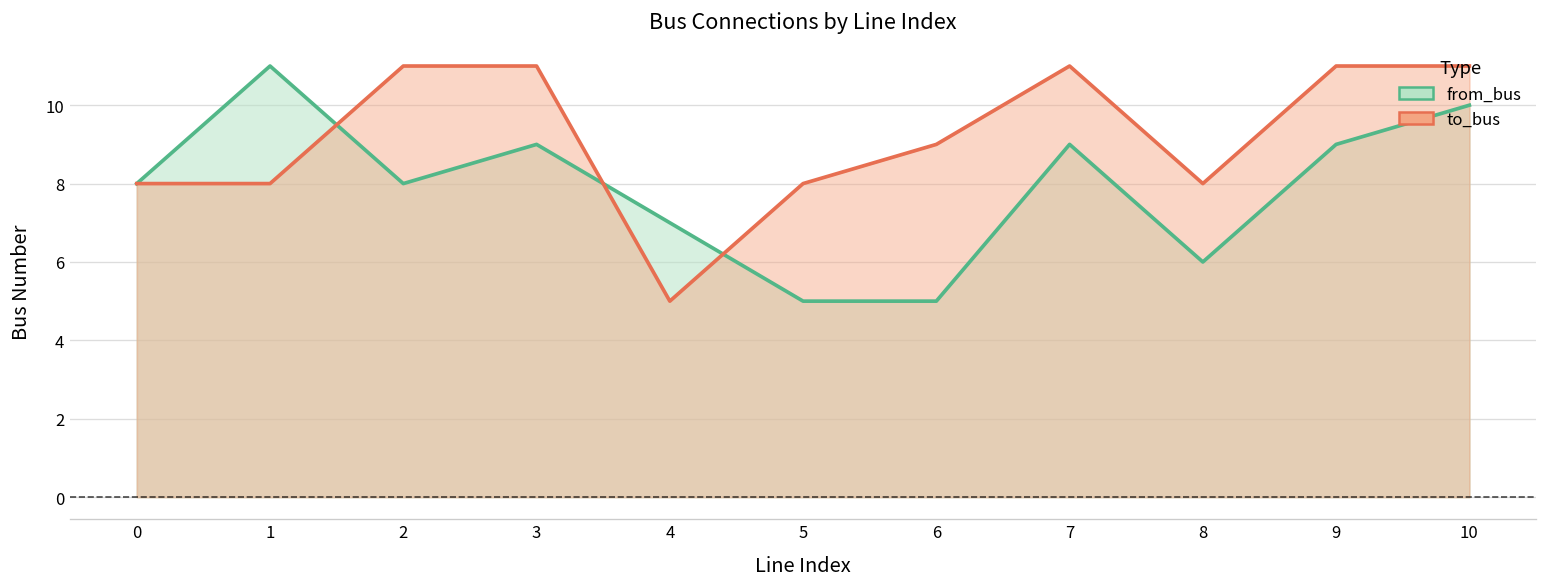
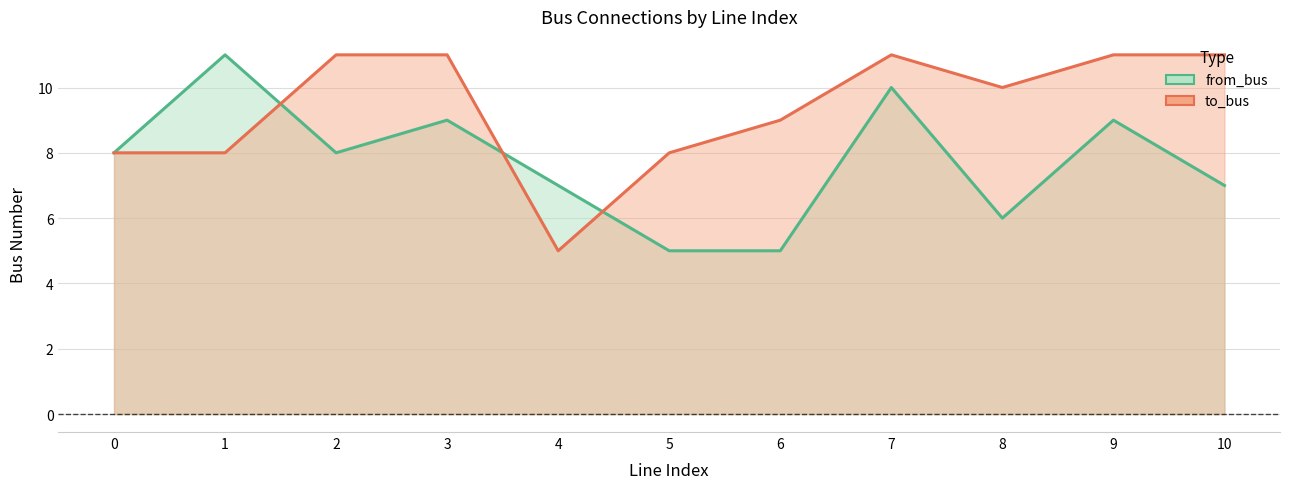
from_bus, 7: 9 -> 10
to_bus, 8: 8 -> 10
from_bus, 10: 10 -> 7
